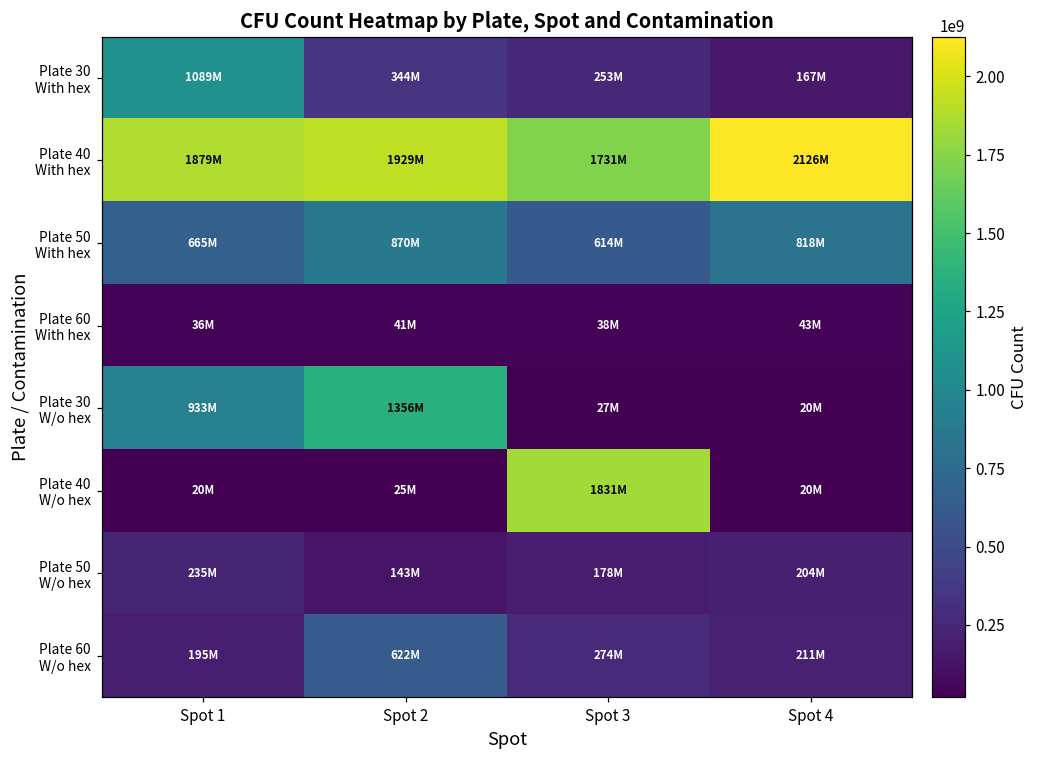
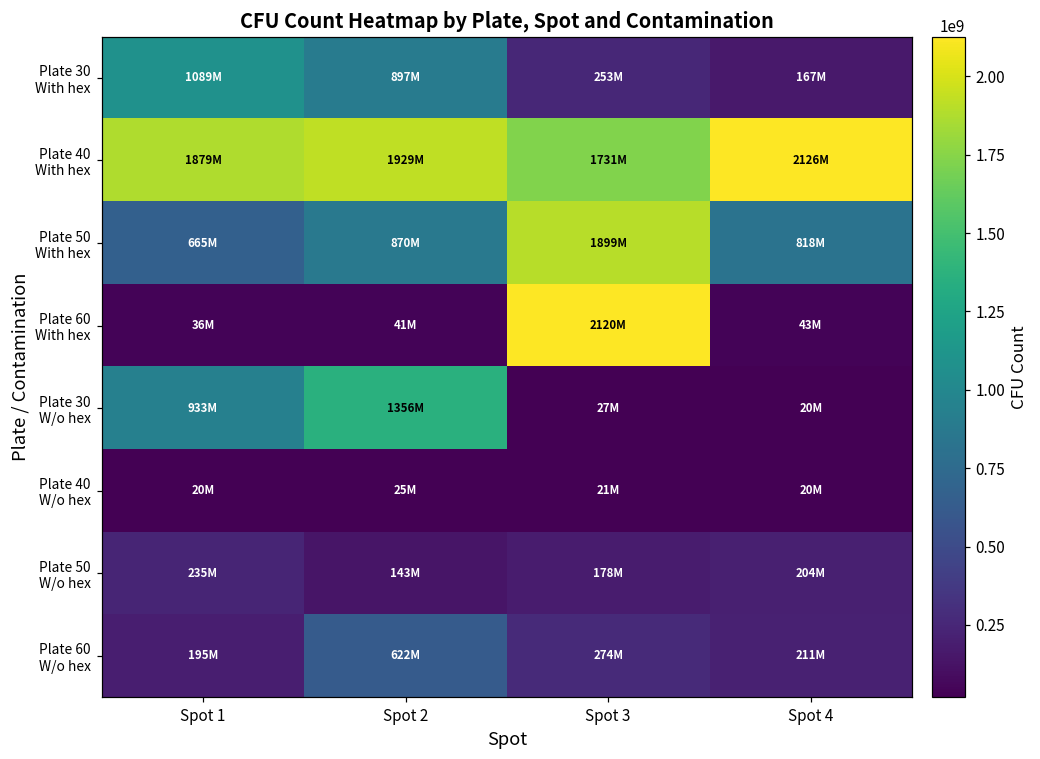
Plate 30 With hex, Spot 2: 344M -> 897M
Plate 50 With hex, Spot 3: 614M -> 1899M
Plate 60 With hex, Spot 3: 38M -> 2120M
Plate 40 W/o hex, Spot 3: 1831M -> 21M
